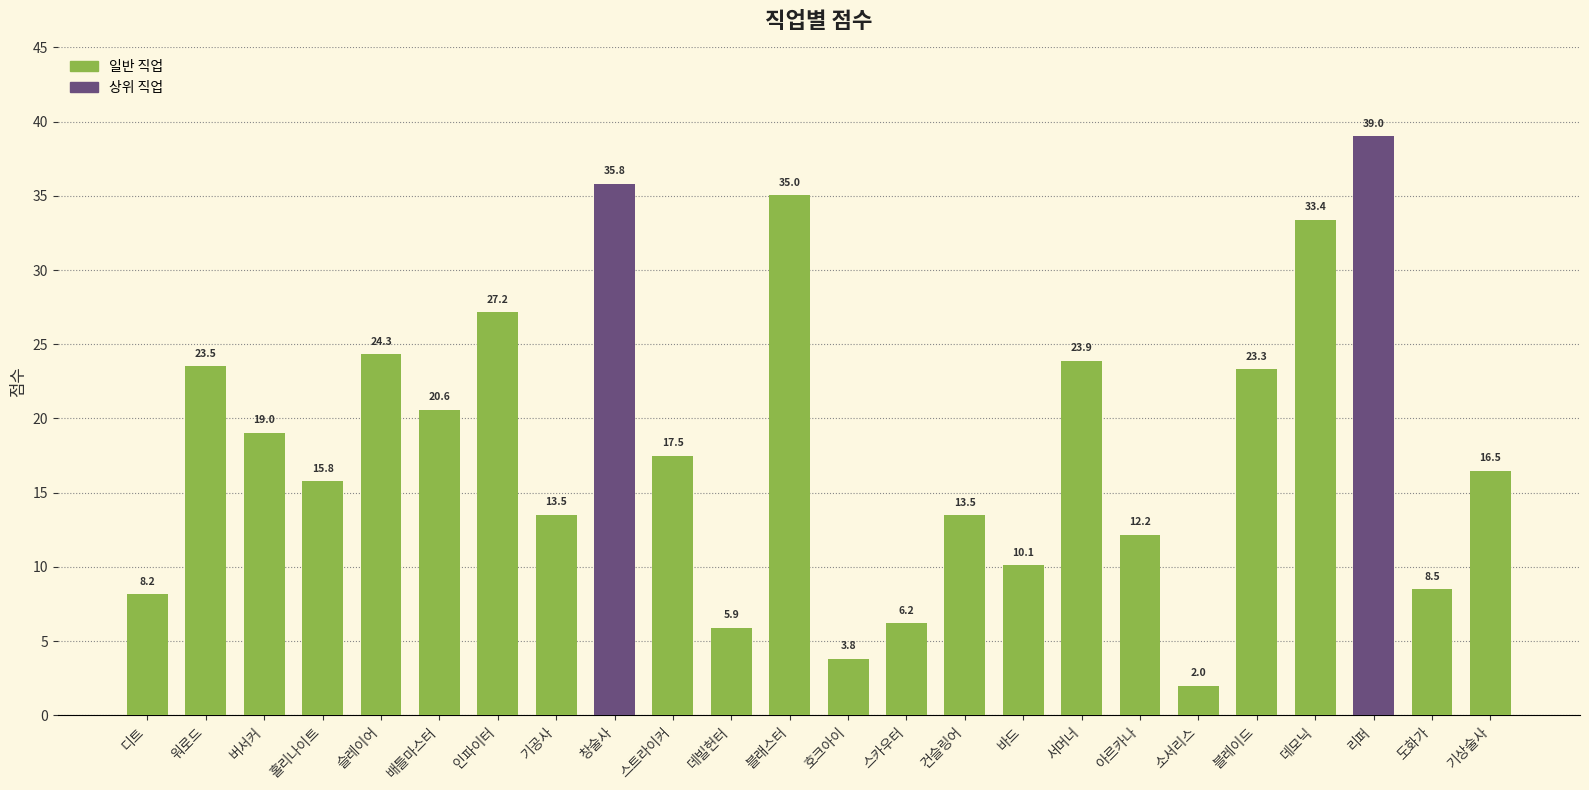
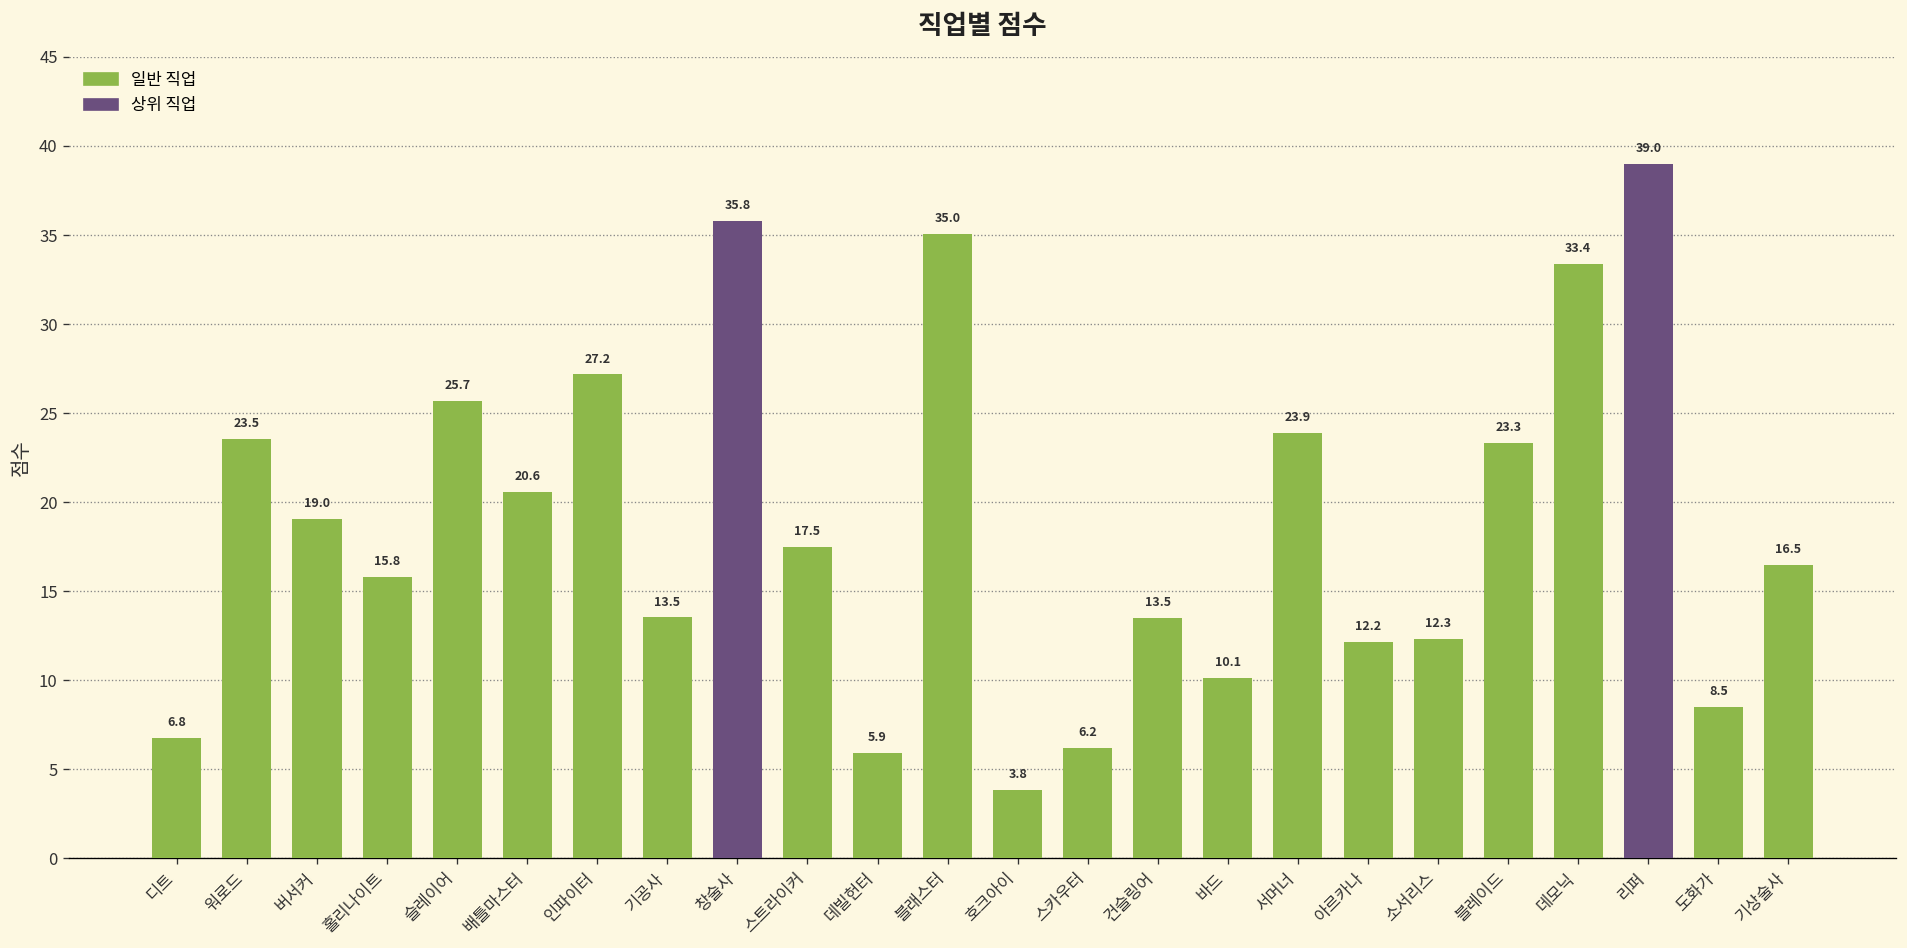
디트: 8.2 -> 6.8
슬레이어: 24.3 -> 25.7
소서리스: 2.0 -> 12.3
